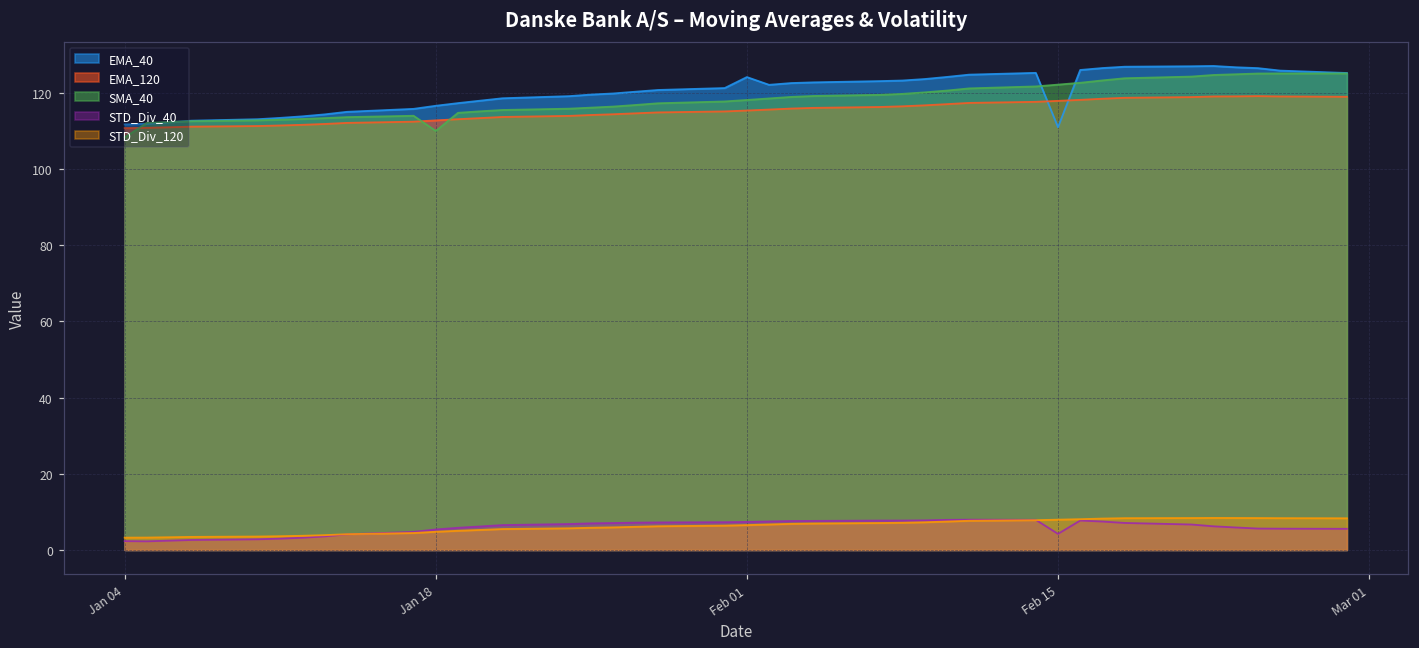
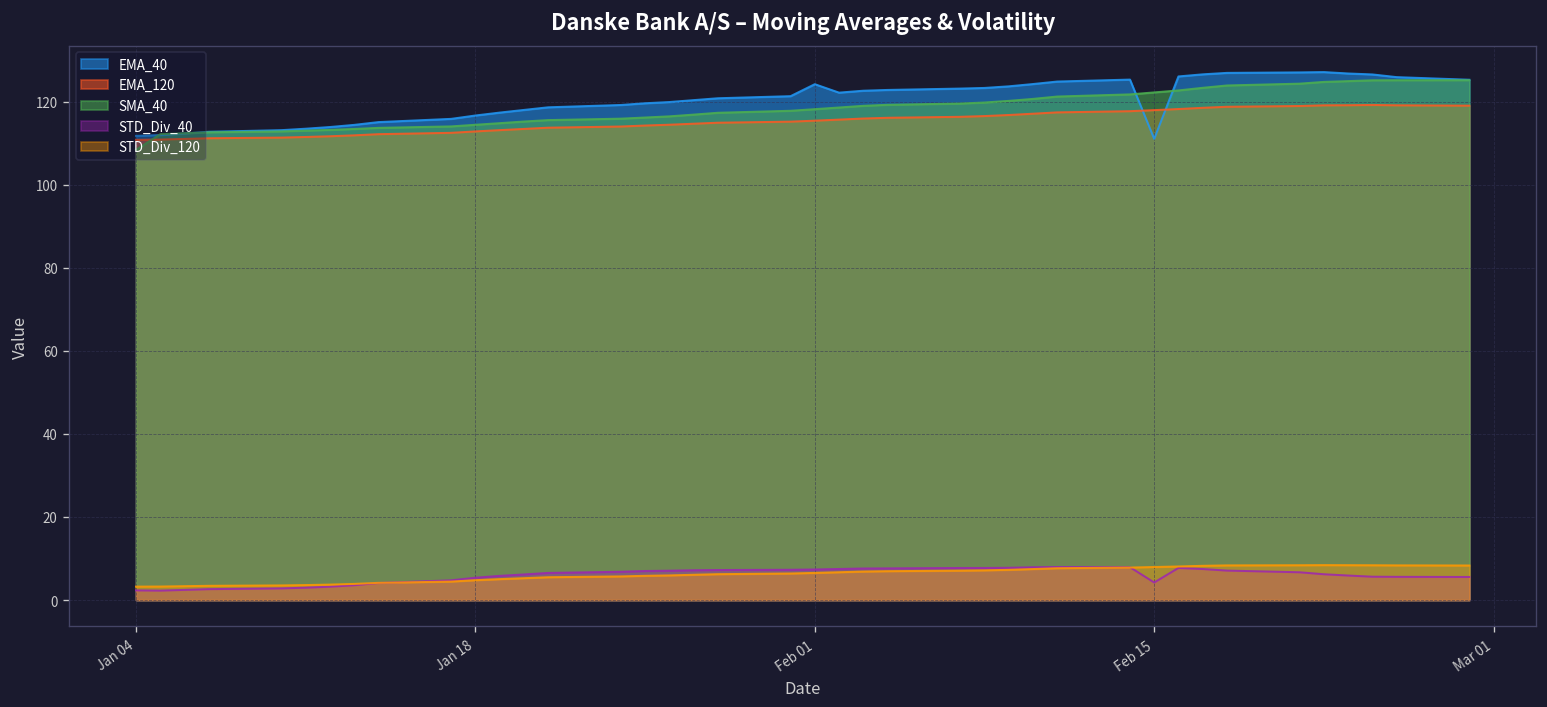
SMA_40, Jan 18: 110 -> 114
